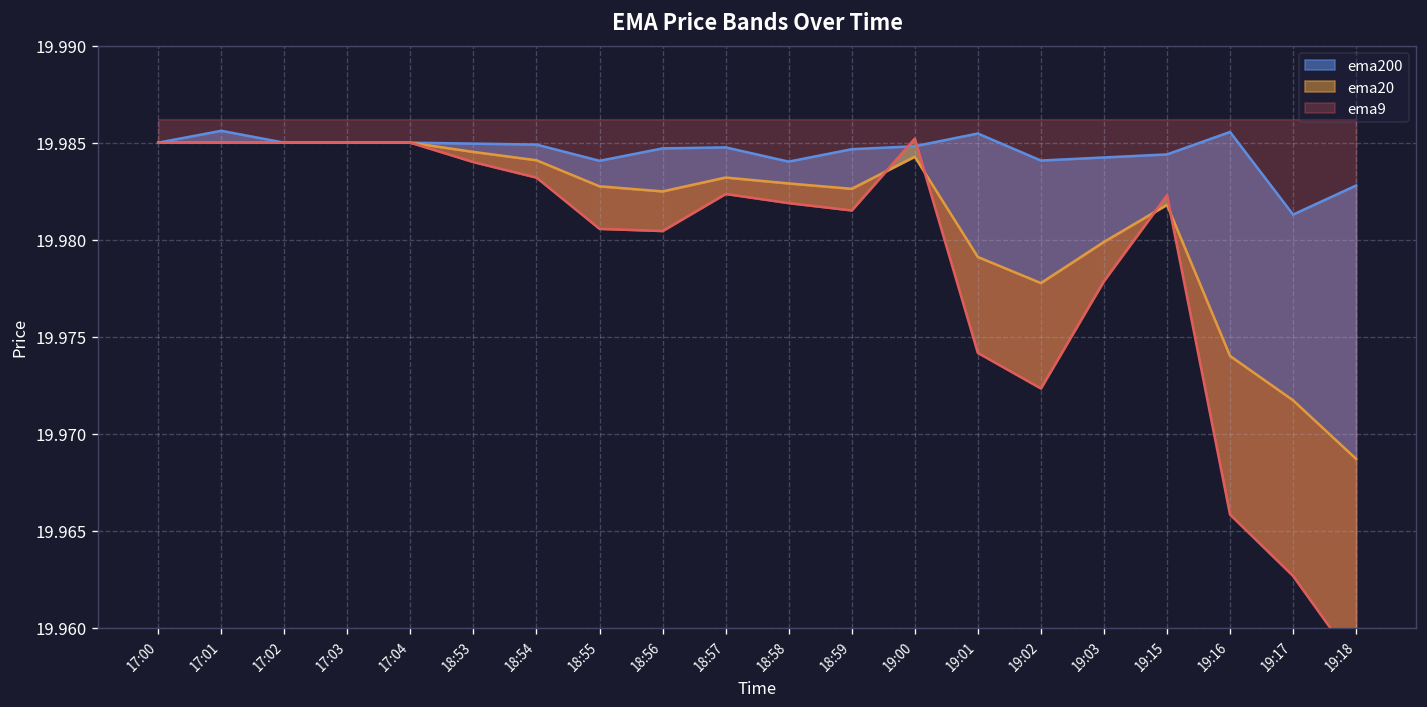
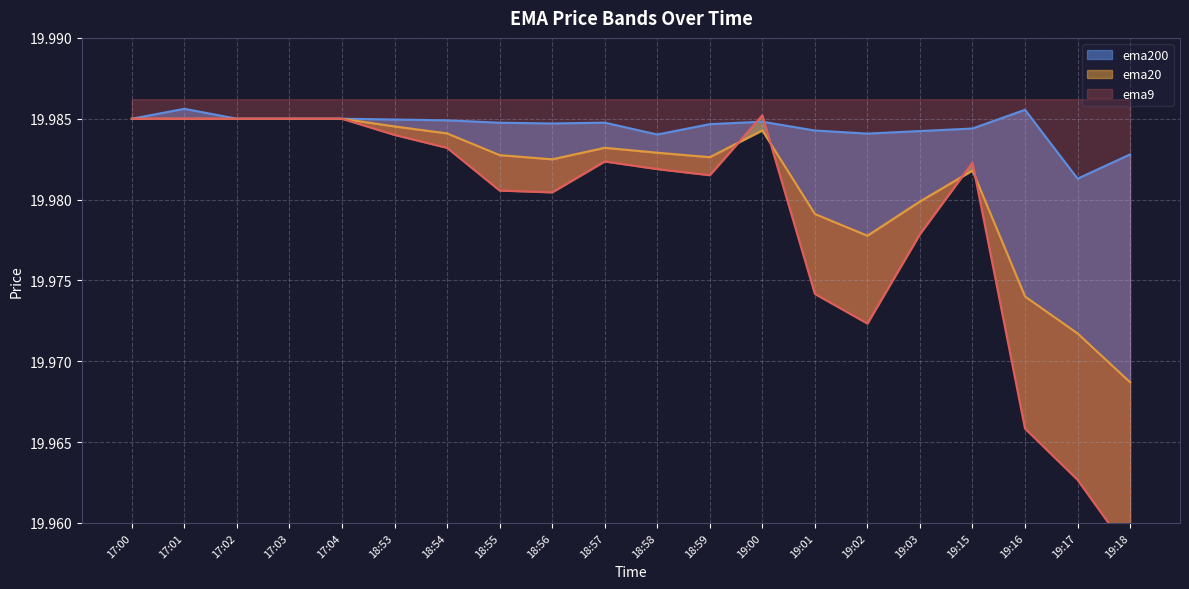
ema200, 18:55: 19.9841 -> 19.9848
ema200, 19:01: 19.9855 -> 19.9843
